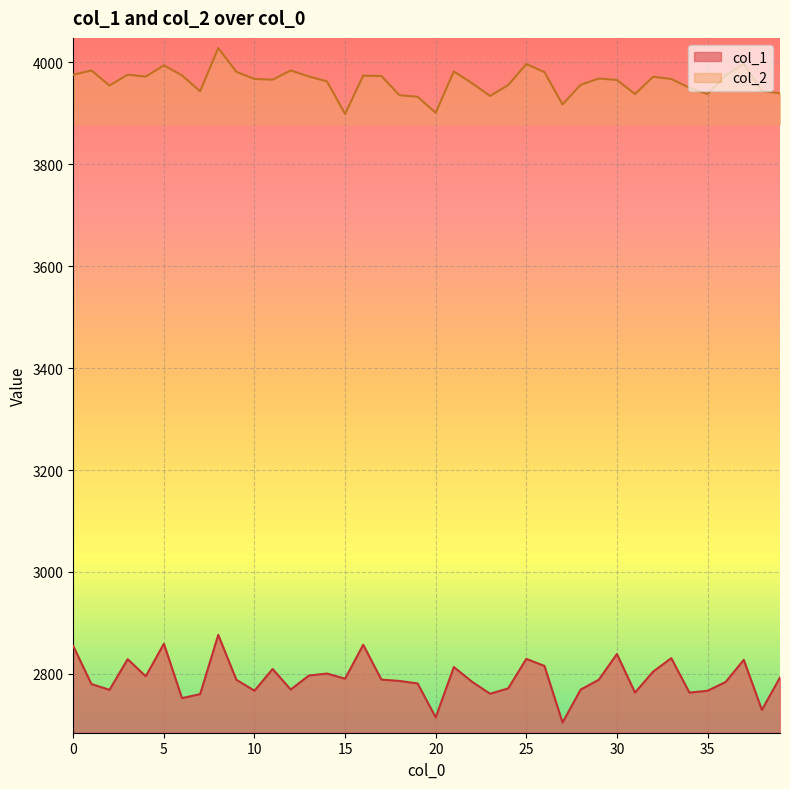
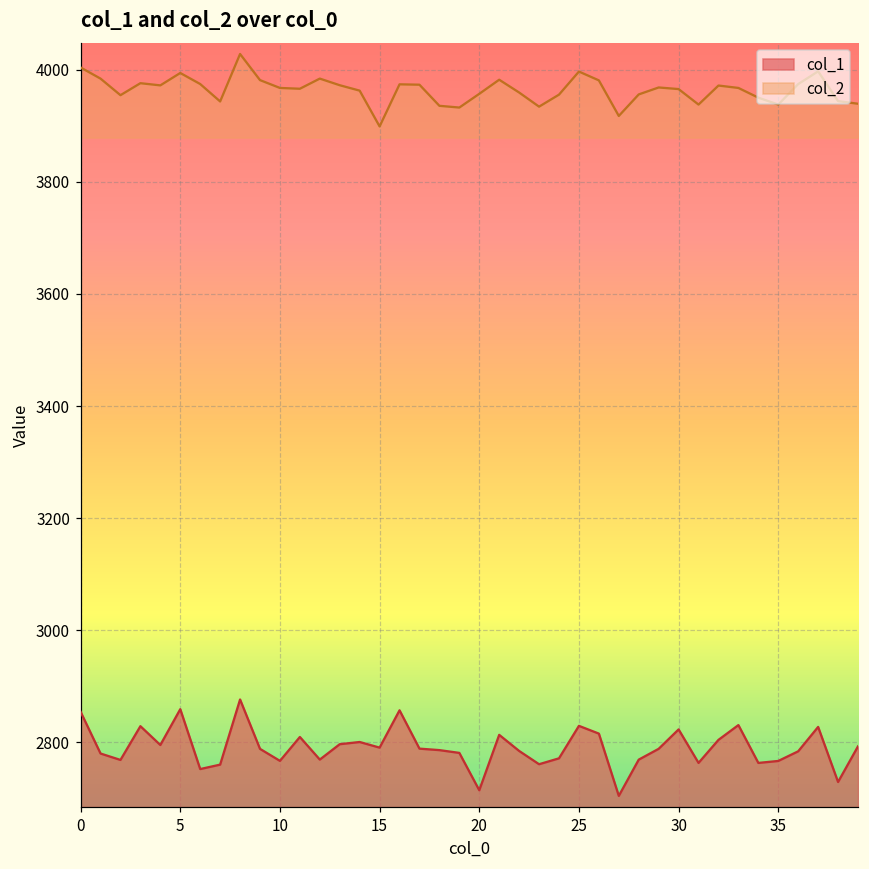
col_2, 0: 3980 -> 4000
col_2, 20: 3900 -> 3960
col_1, 30: 2840 -> 2820
